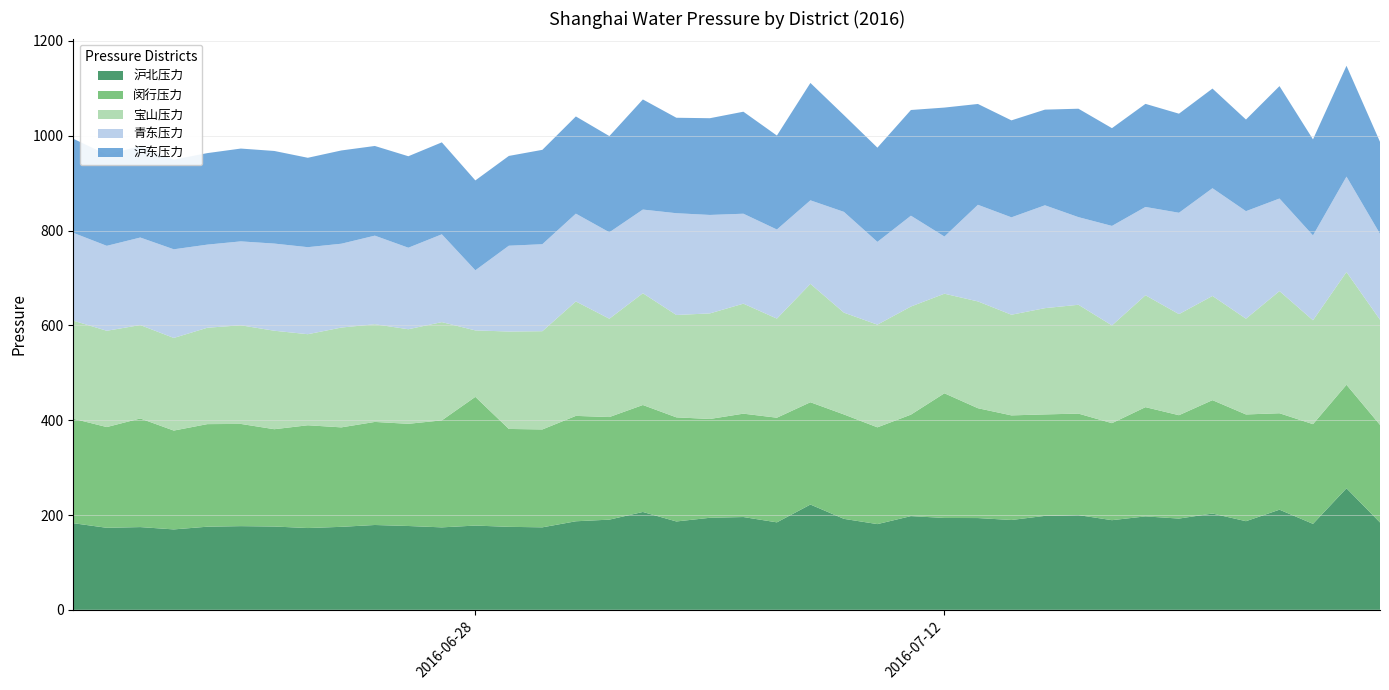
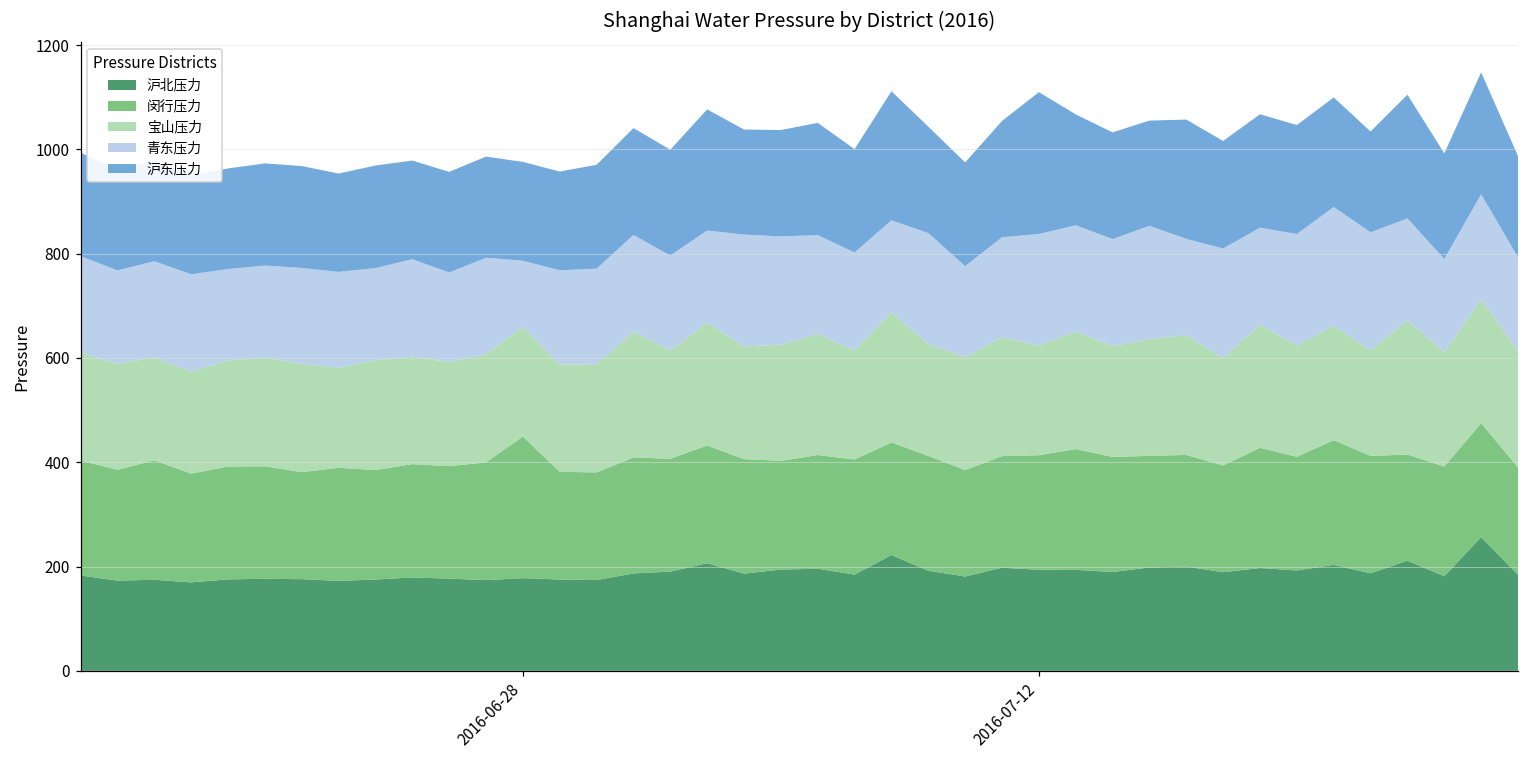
宝山压力, 2016-06-28: 140 -> 210
闵行压力, 2016-07-12: 260 -> 220
青东压力, 2016-07-12: 120 -> 210
